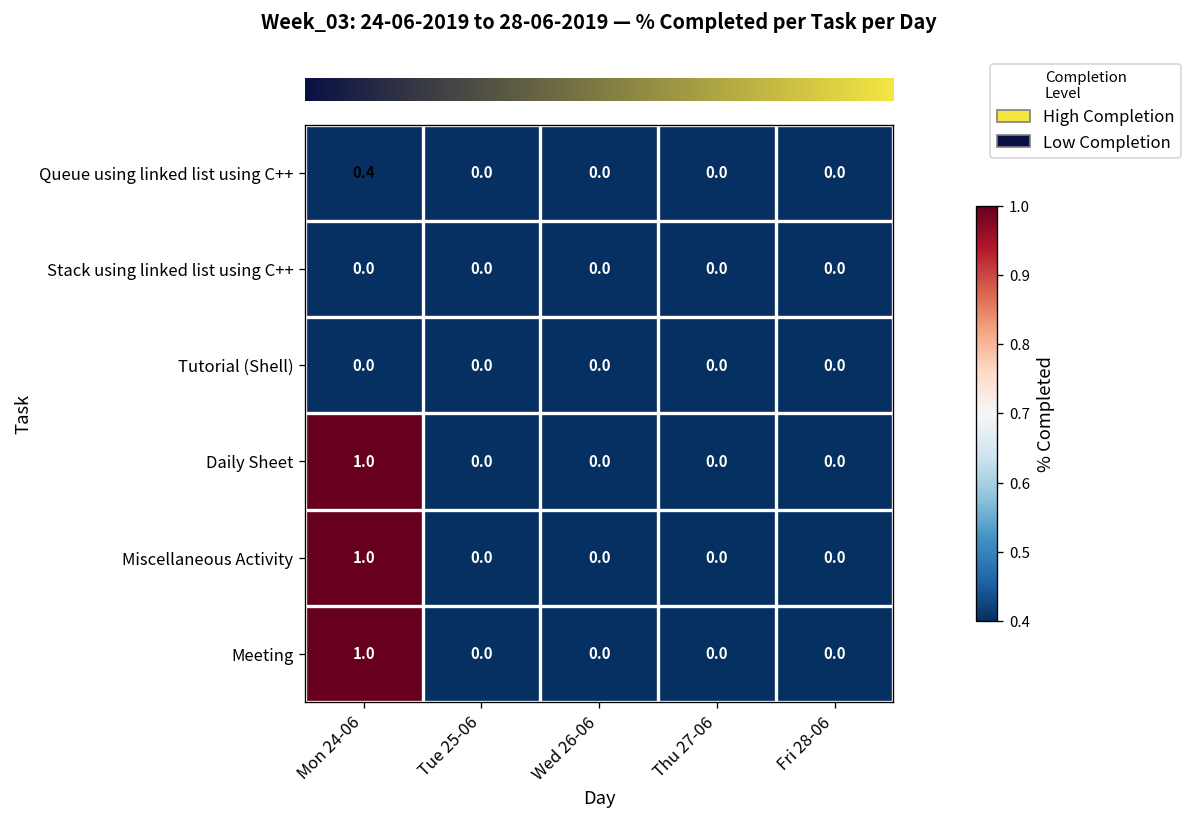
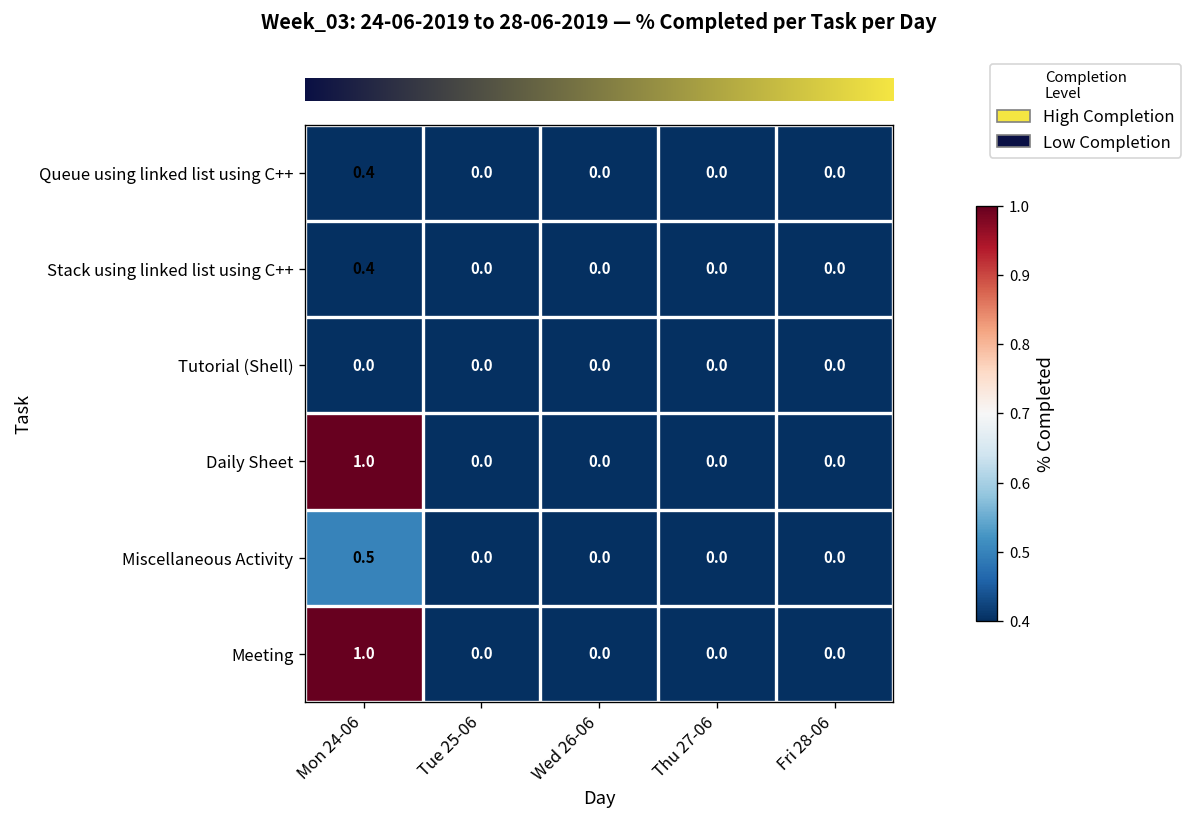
Stack using linked list using C++, Mon 24-06: 0.0 -> 0.4
Miscellaneous Activity, Mon 24-06: 1.0 -> 0.5
